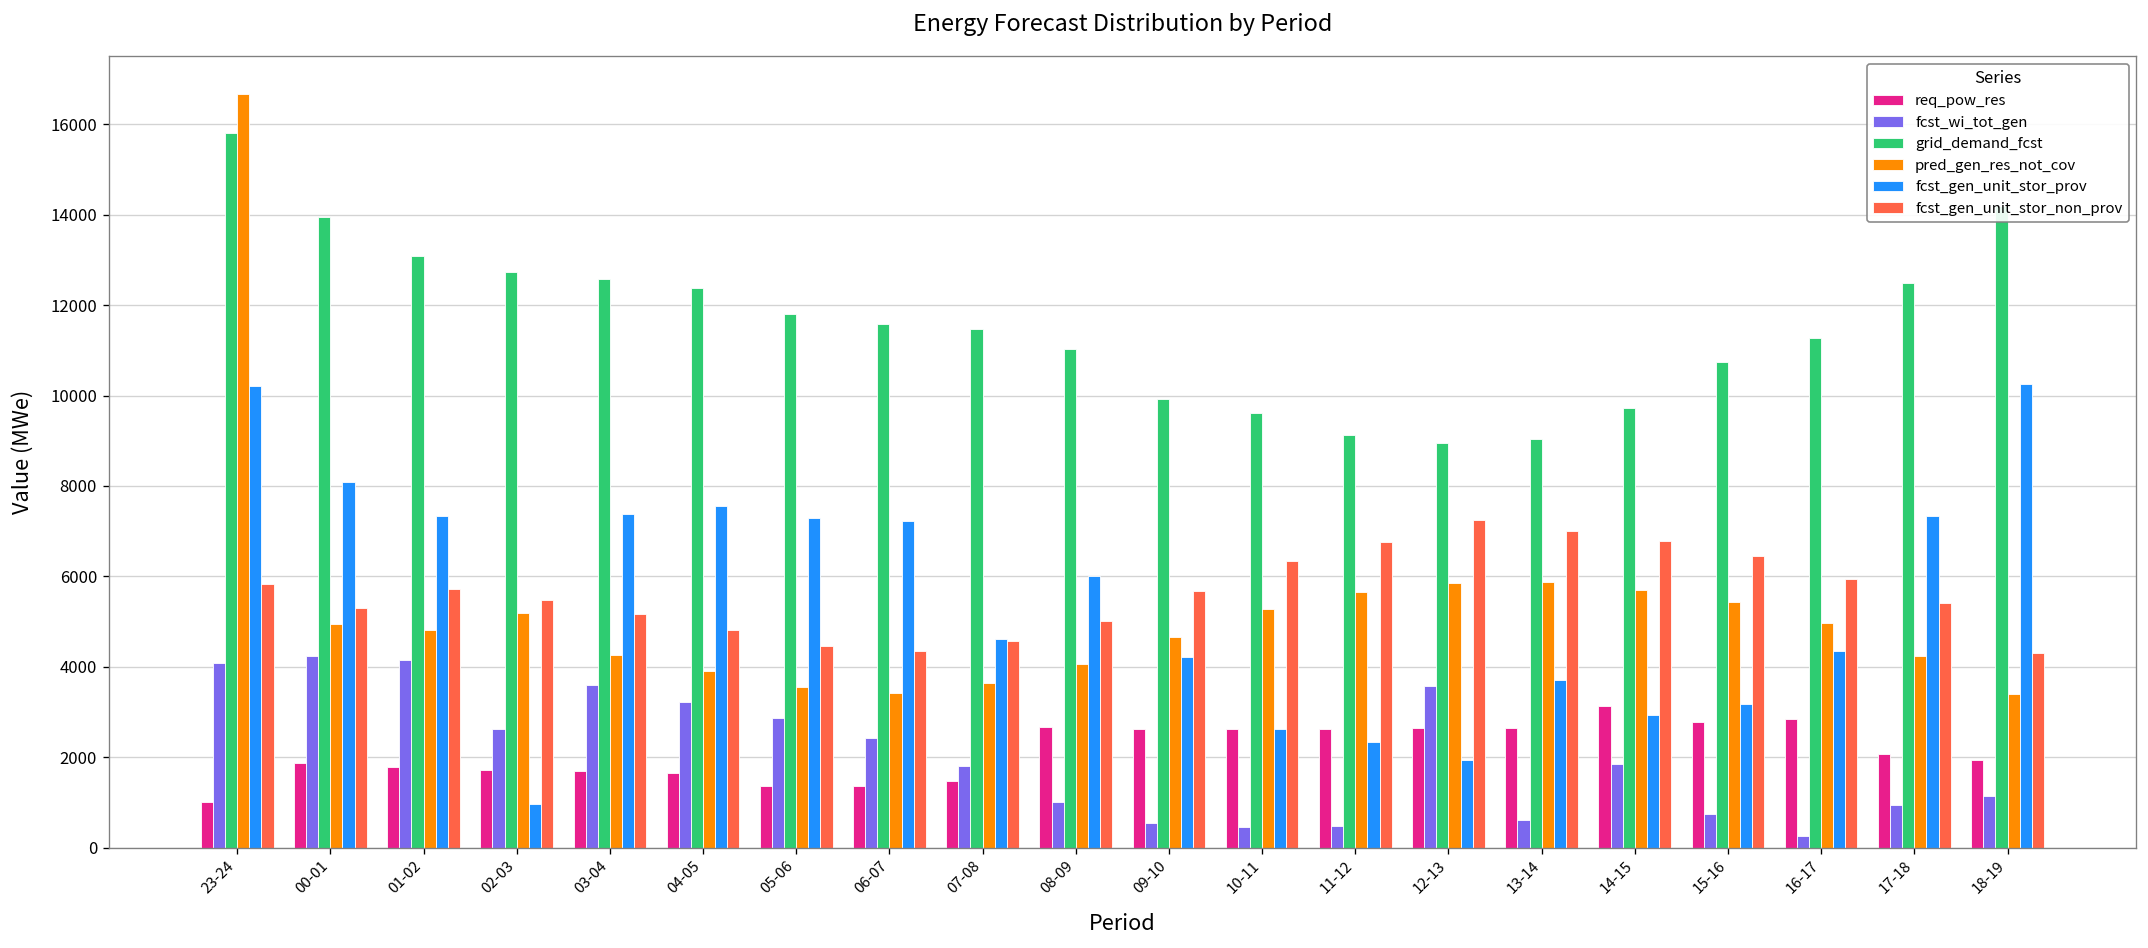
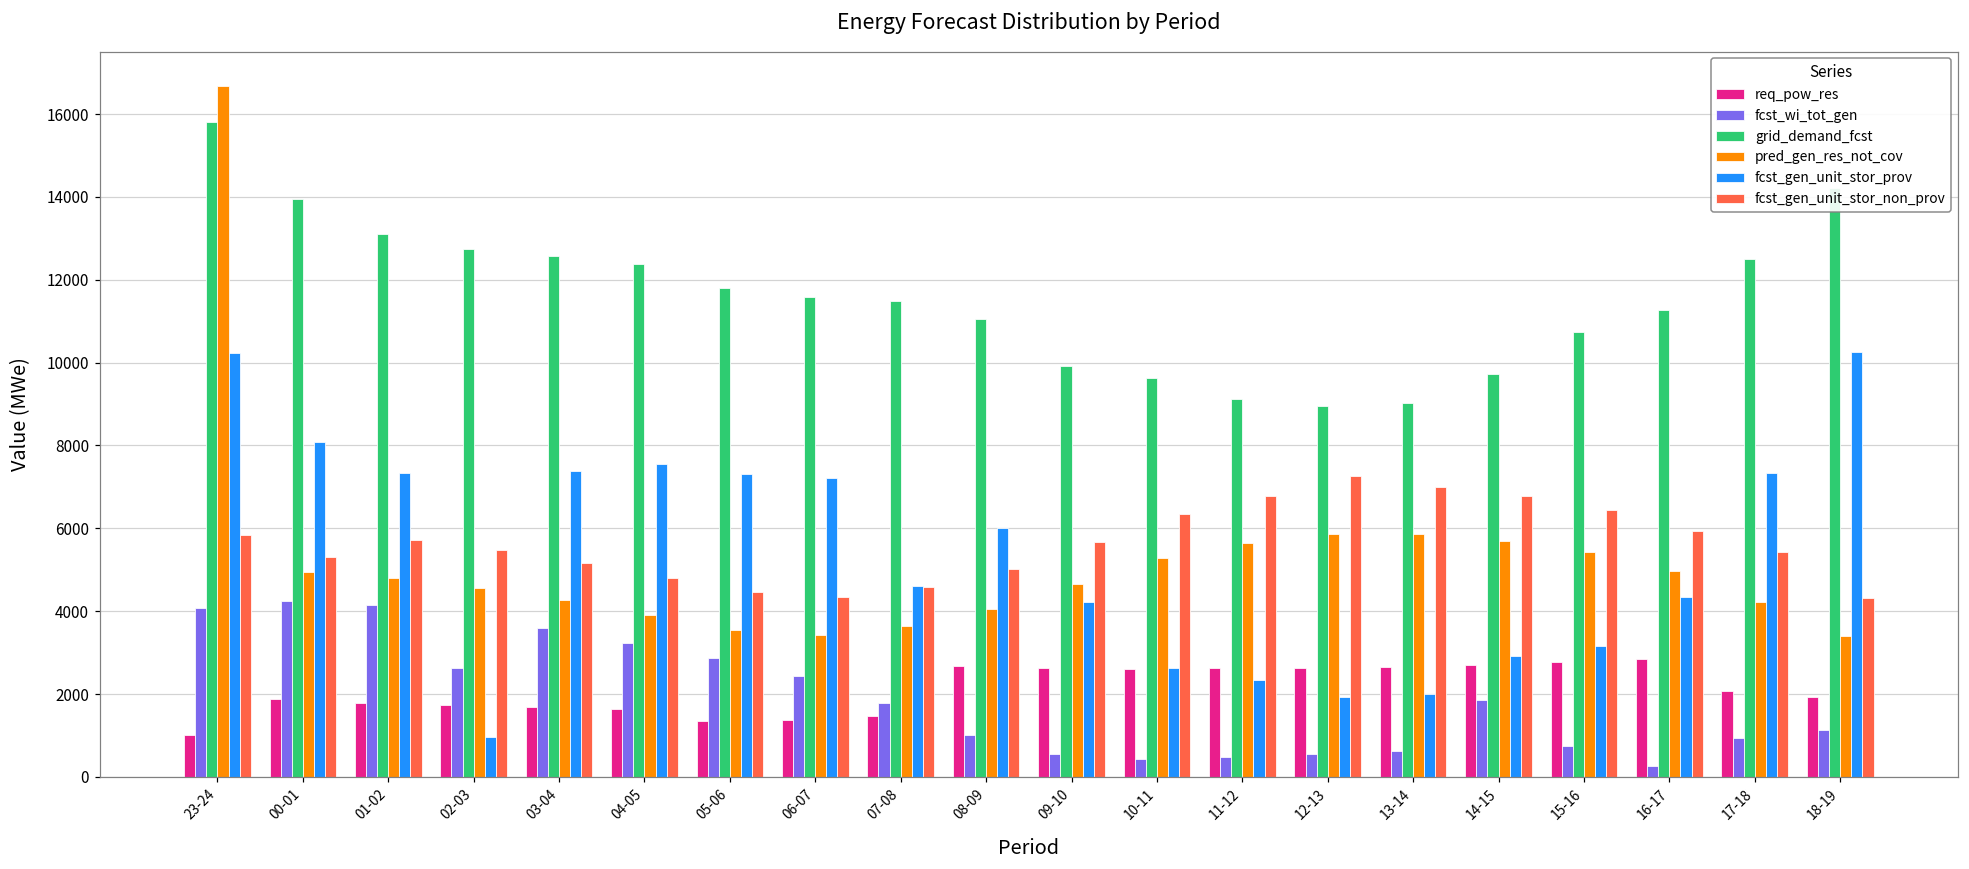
pred_gen_res_not_cov, 02-03: 5200 -> 4600
fcst_wi_tot_gen, 12-13: 3600 -> 500
fcst_gen_unit_stor_prov, 13-14: 3700 -> 2000
req_pow_res, 14-15: 3100 -> 2700
